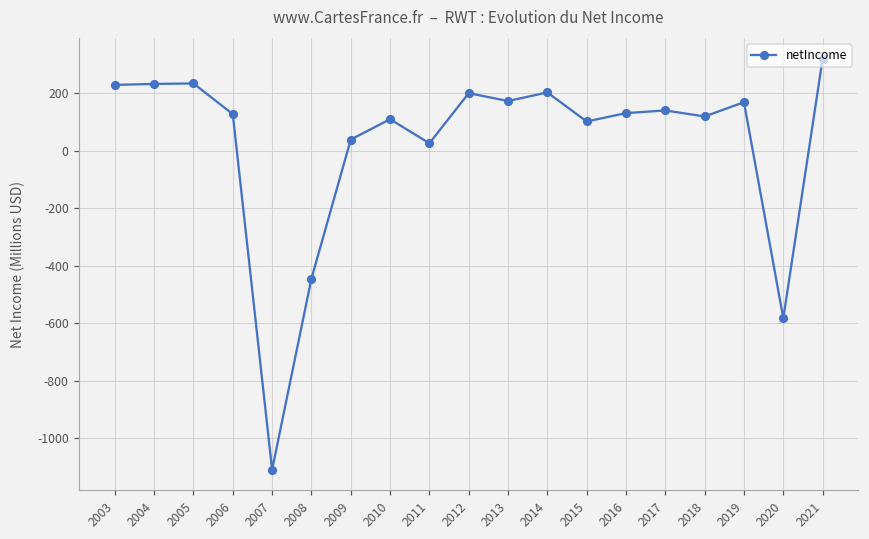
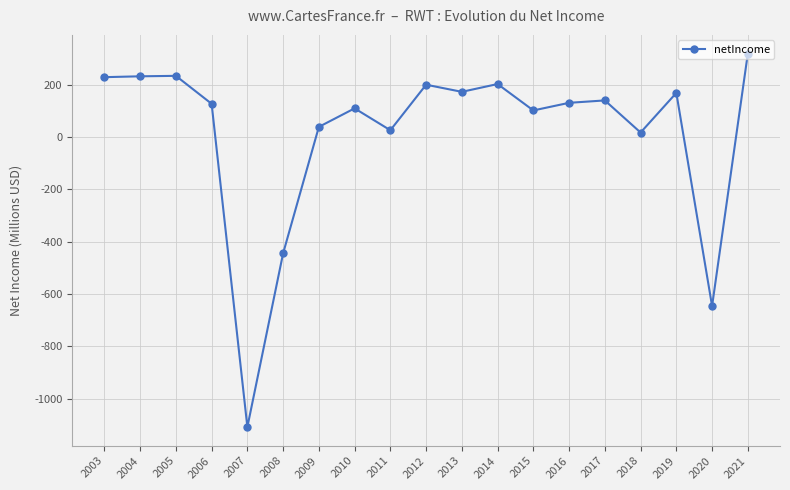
2018: 120 -> 20
2020: -580 -> -650
